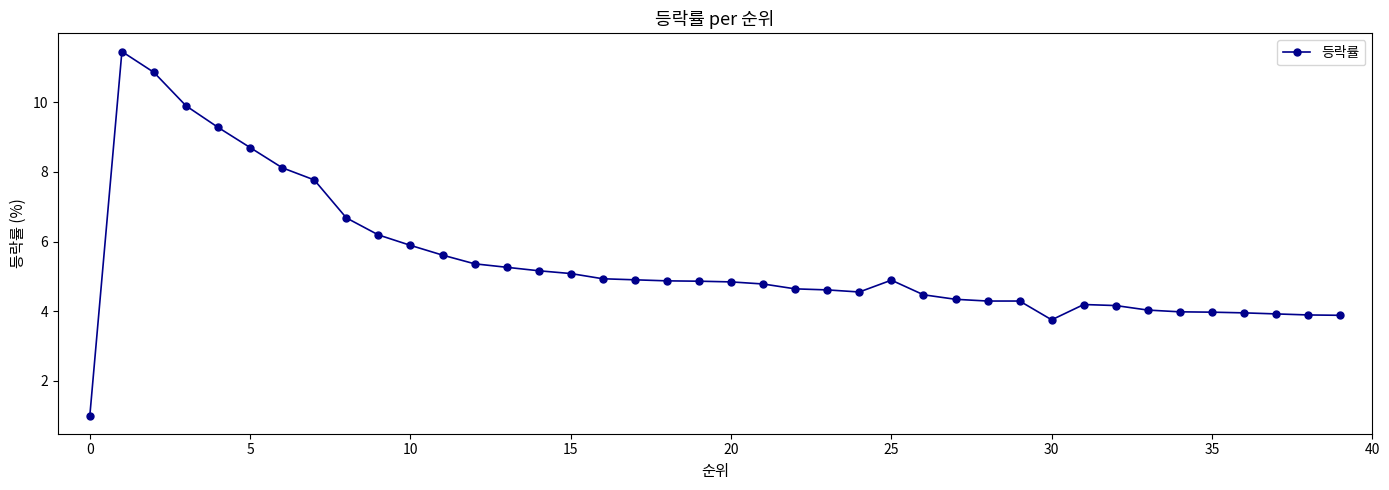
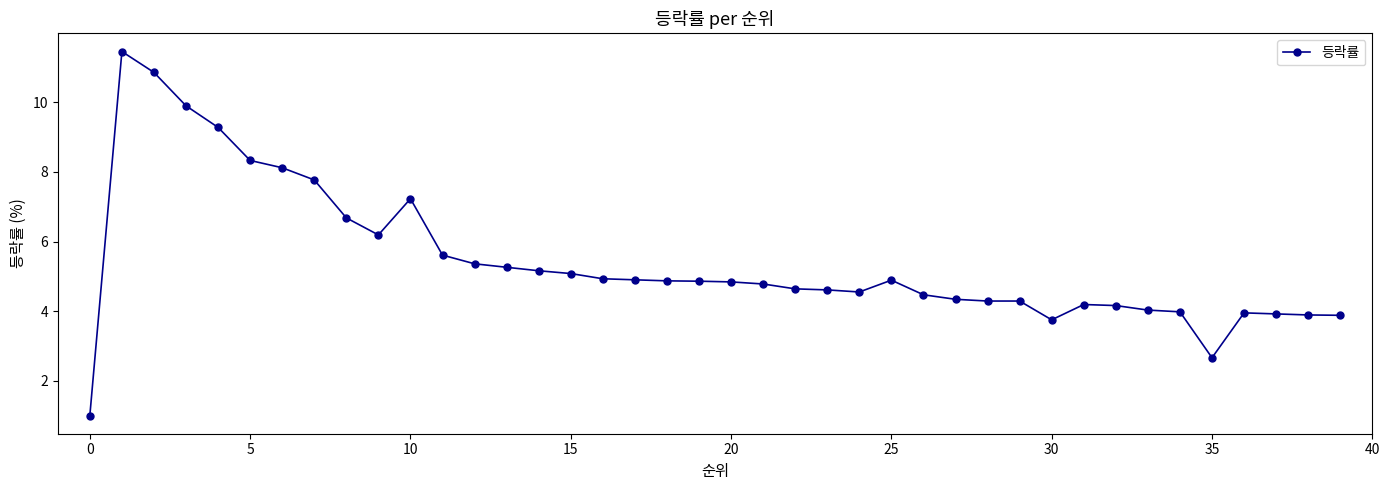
5: 8.7 -> 8.3
10: 5.9 -> 7.2
35: 4.0 -> 2.7
